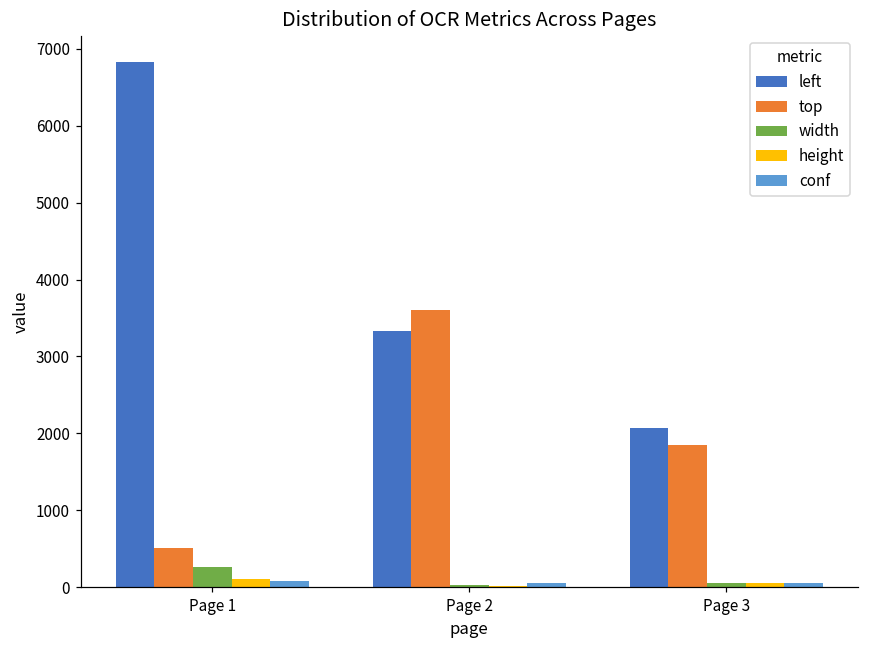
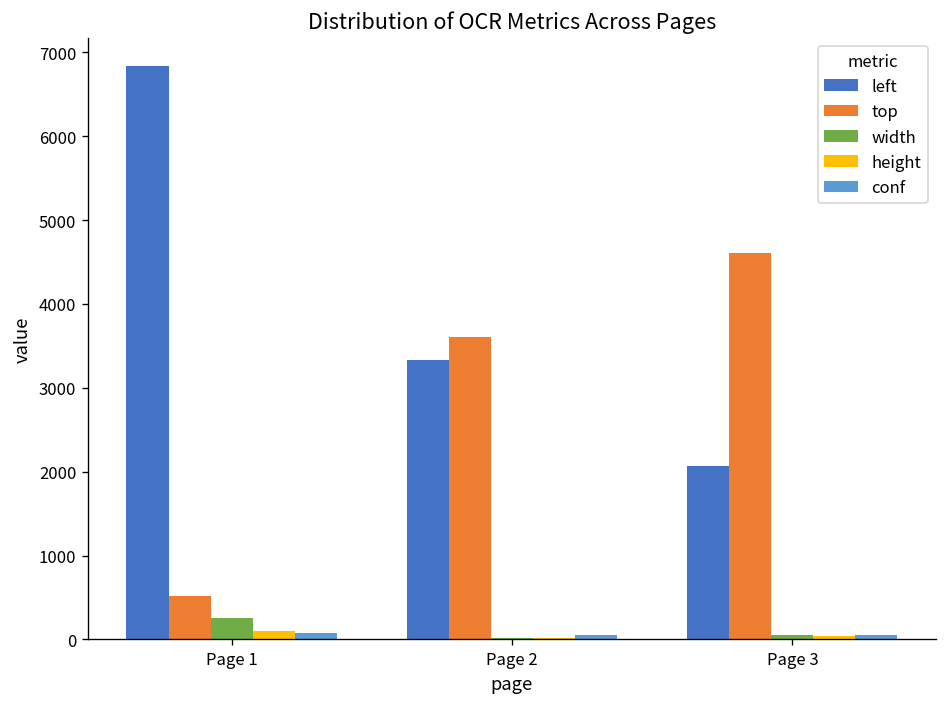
top, Page 3: 1800 -> 4600
